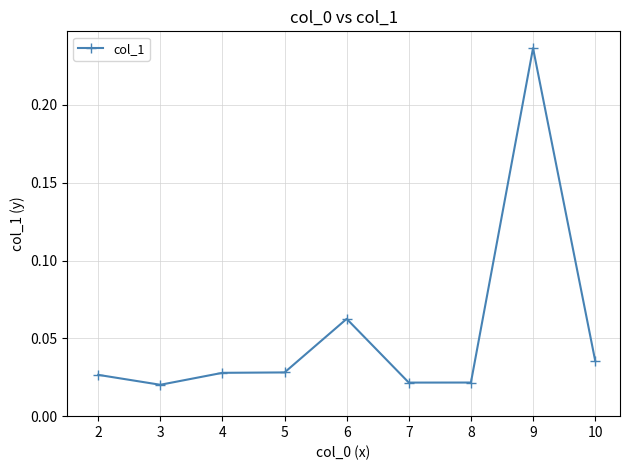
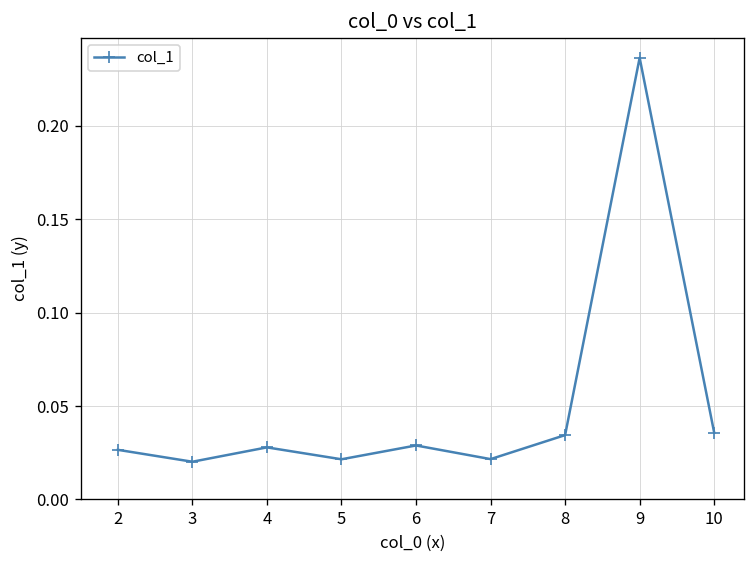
5: 0.028 -> 0.021
6: 0.063 -> 0.029
8: 0.022 -> 0.034
